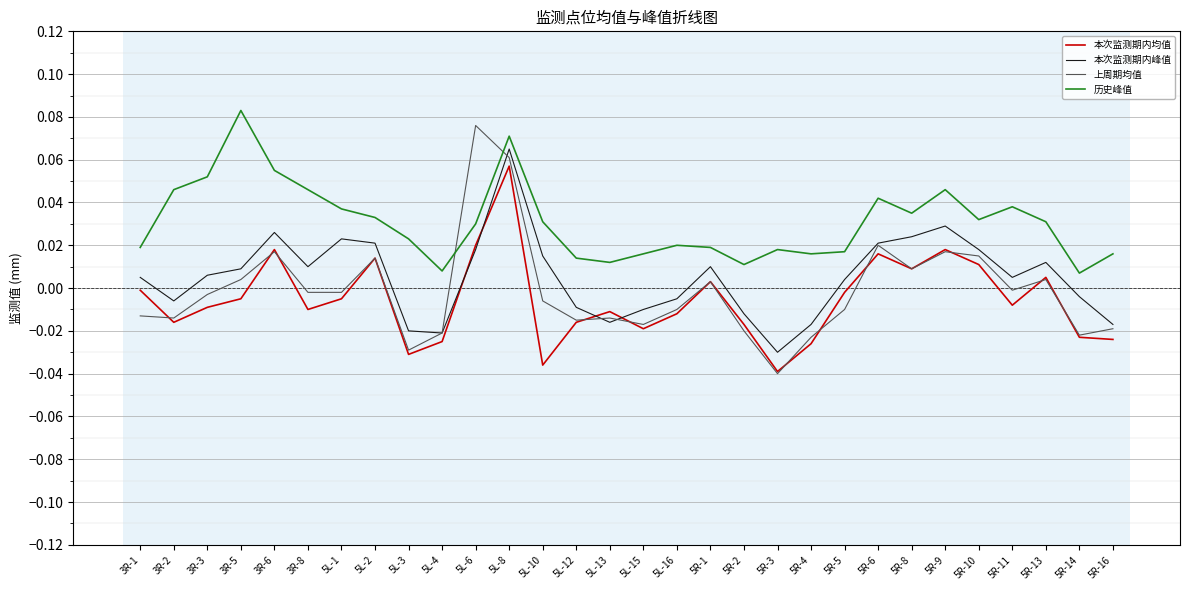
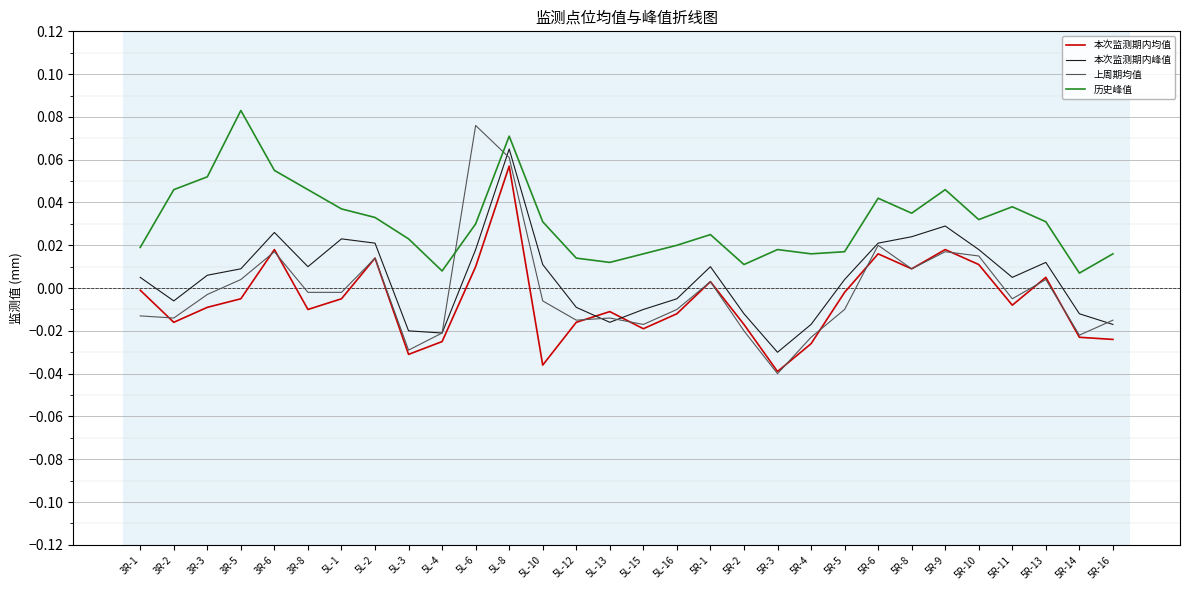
本次监测期内均值, 5L-6: 0.02 -> 0.01
本次监测期内峰值, 5L-10: 0.015 -> 0.011
历史峰值, 5R-1: 0.019 -> 0.025
上周期均值, 5R-11: -0.001 -> -0.005
本次监测期内峰值, 5R-14: -0.004 -> -0.012
上周期均值, 5R-16: -0.019 -> -0.015
